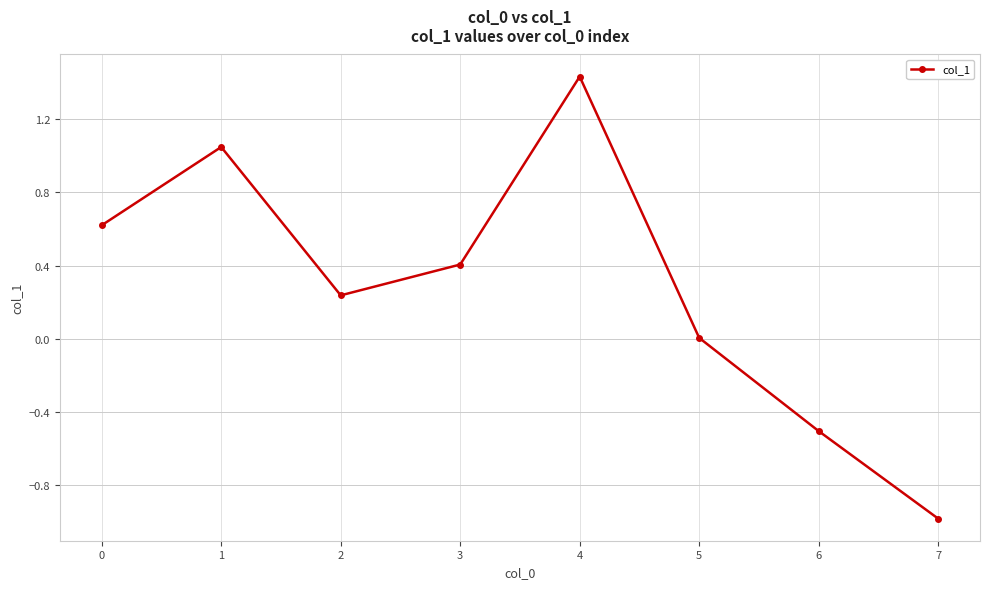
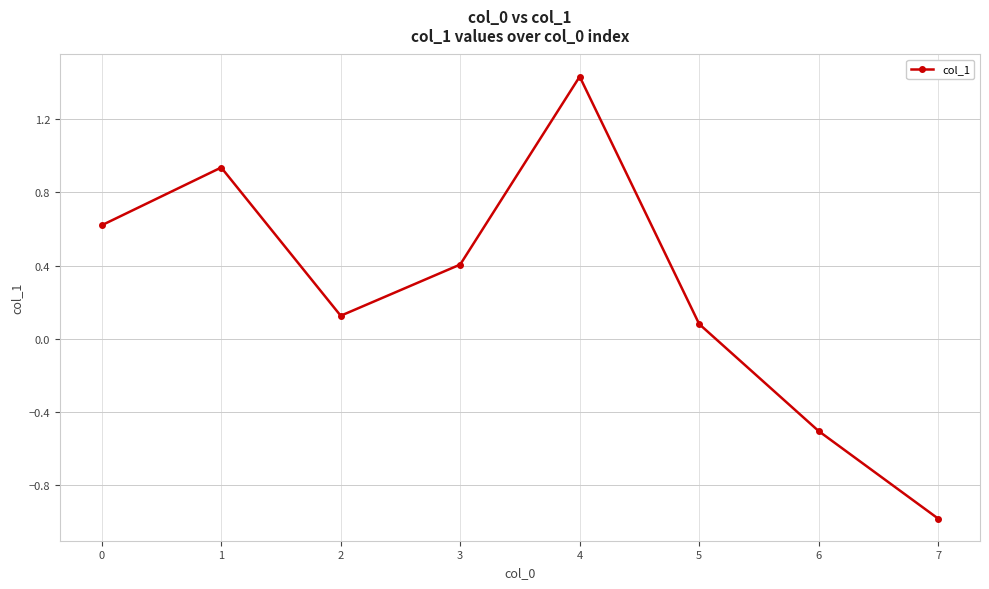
1: 1.05 -> 0.94
2: 0.24 -> 0.13
5: 0.00 -> 0.08
